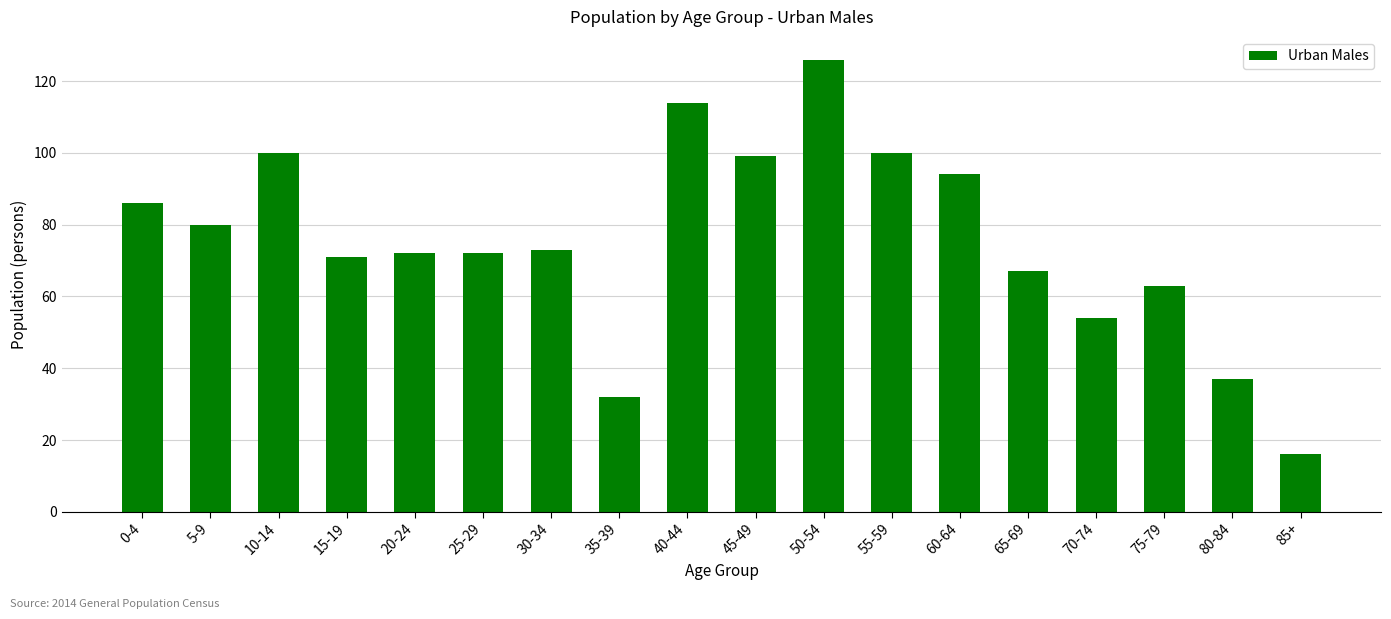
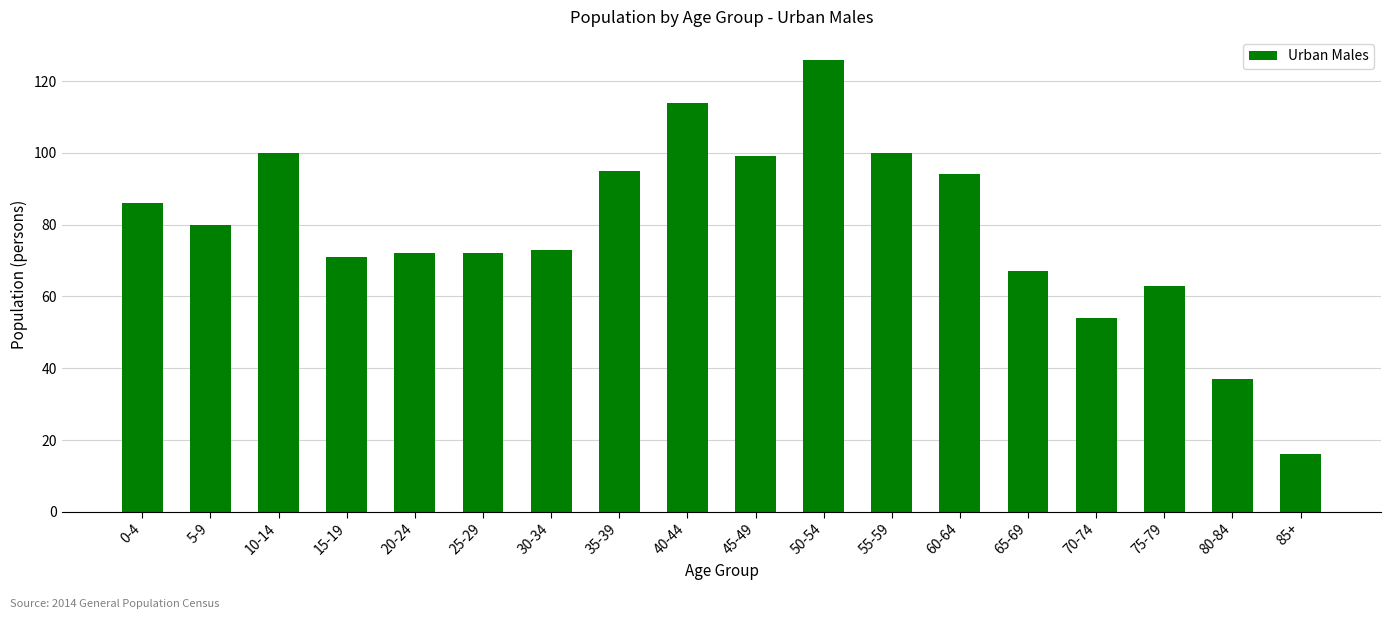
35-39: 32 -> 95
